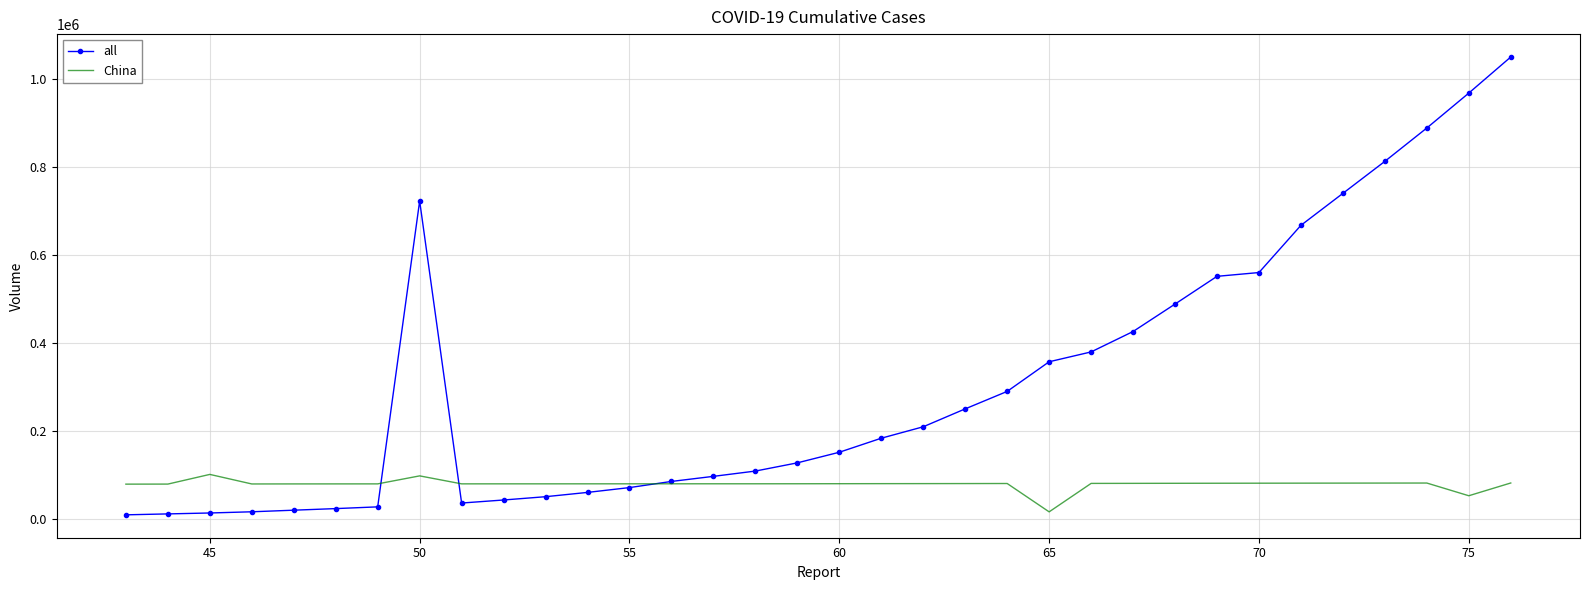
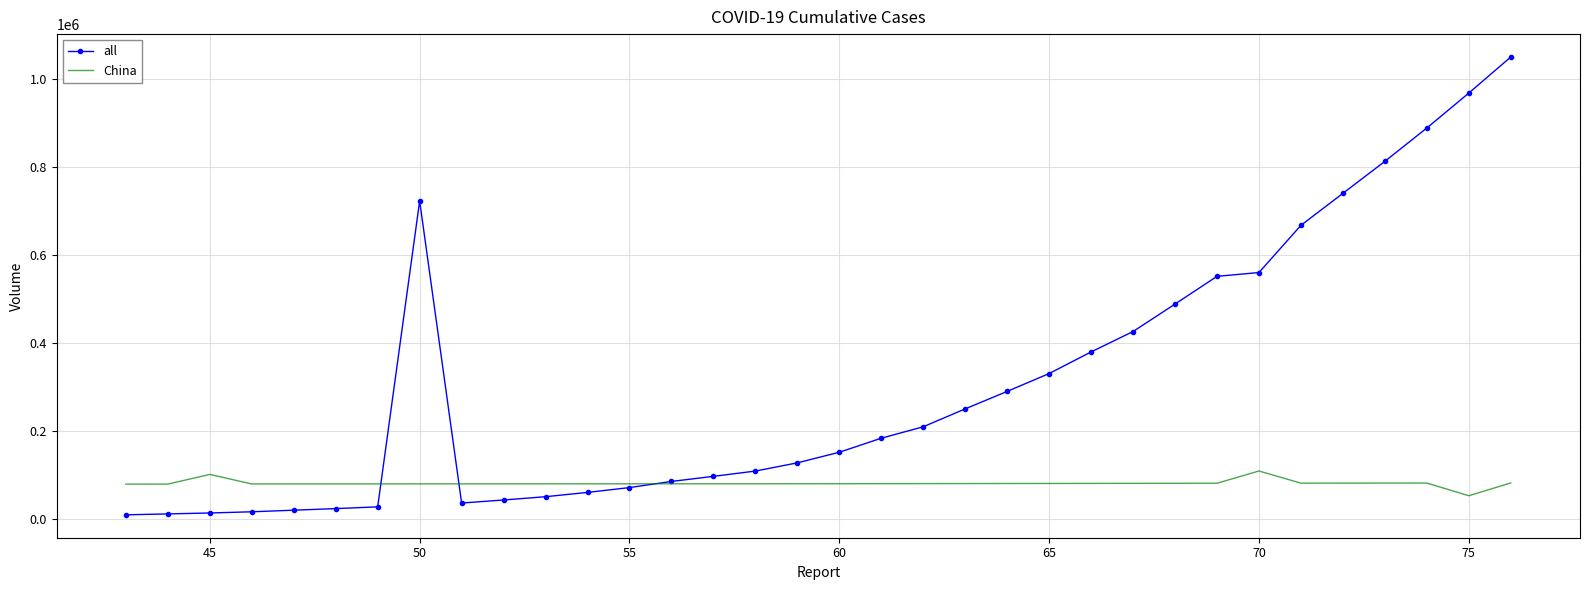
China, 50: 100000 -> 80000
all, 65: 360000 -> 330000
China, 65: 20000 -> 80000
China, 70: 80000 -> 110000
